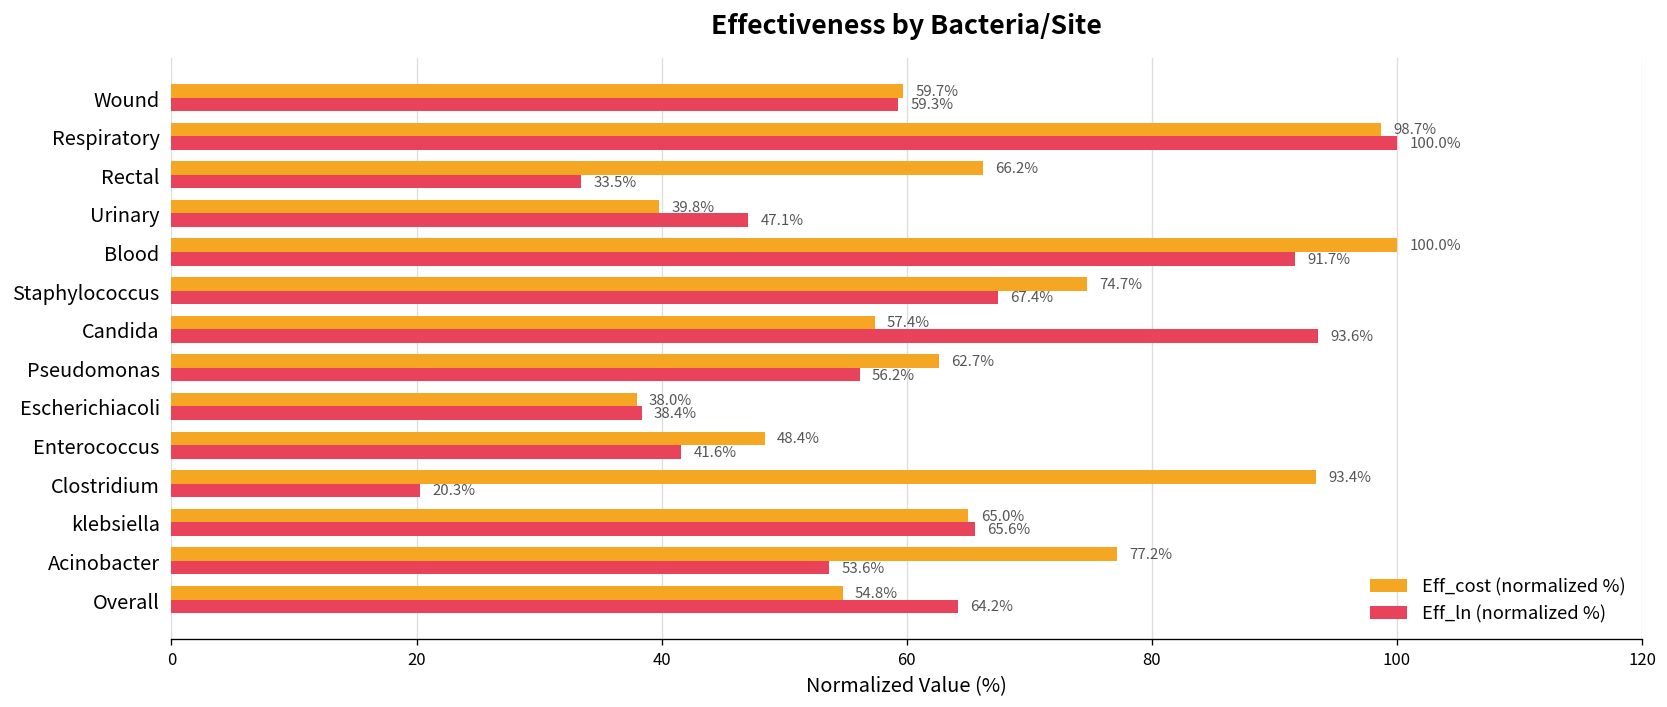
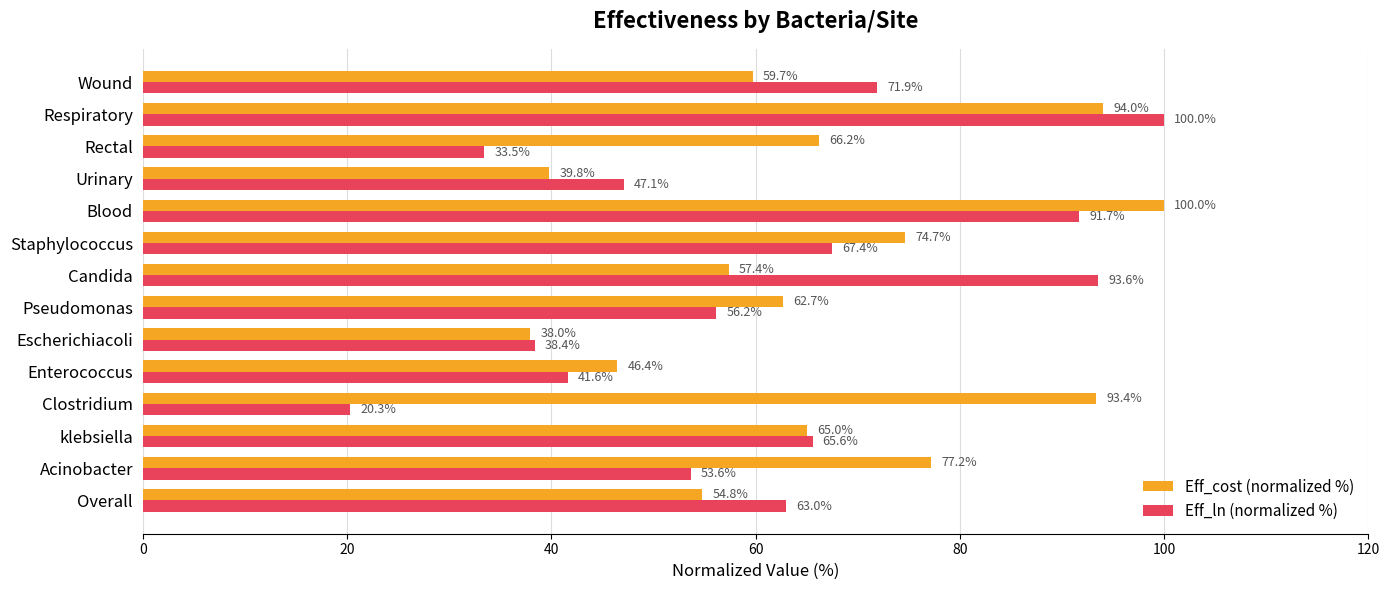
Eff_ln (normalized %), Wound: 59.3% -> 71.9%
Eff_cost (normalized %), Respiratory: 98.7% -> 94.0%
Eff_cost (normalized %), Enterococcus: 48.4% -> 46.4%
Eff_ln (normalized %), Overall: 64.2% -> 63.0%
